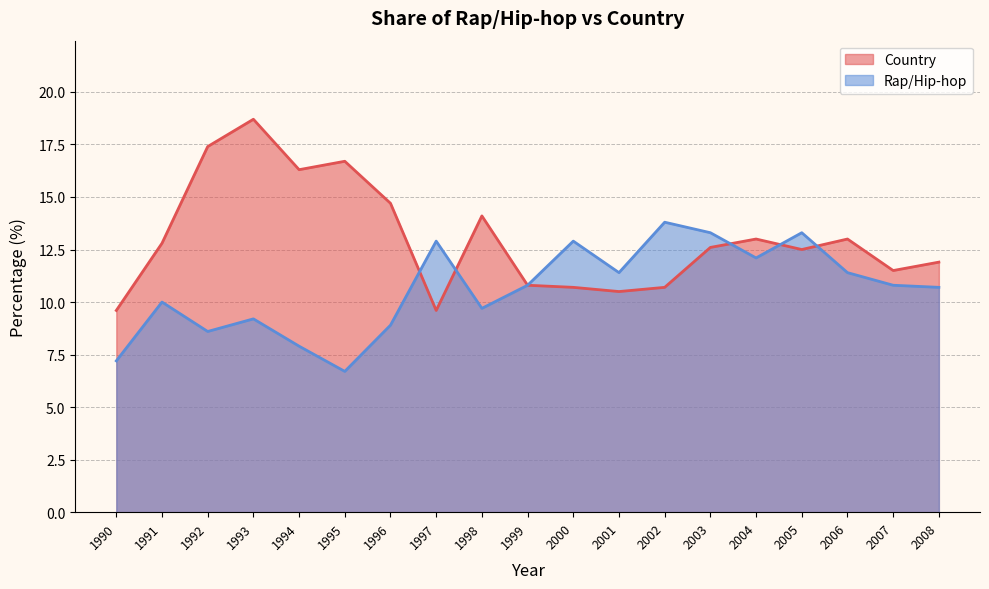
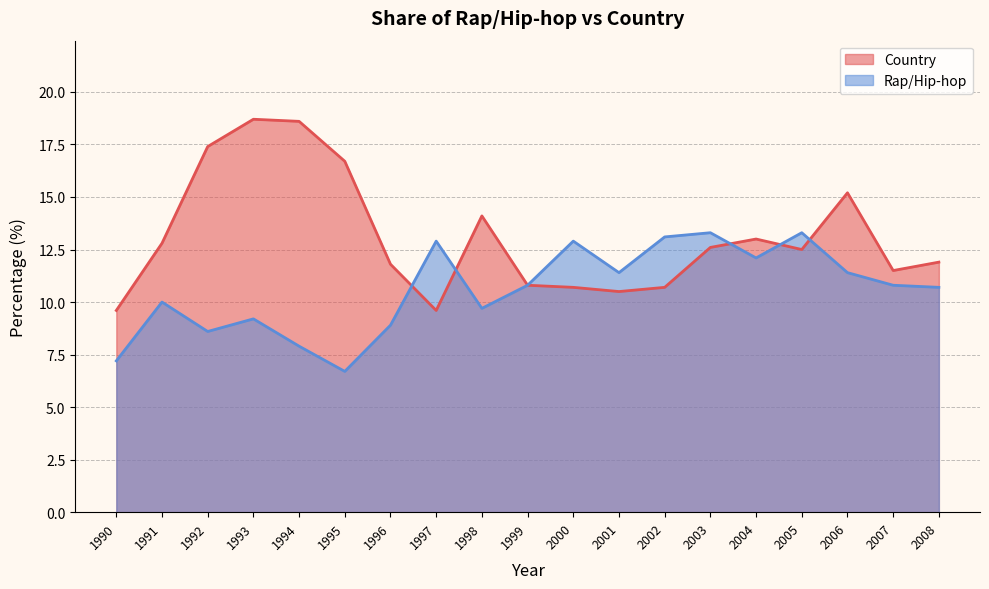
Country, 1994: 16.3 -> 18.6
Country, 1996: 14.7 -> 11.8
Rap/Hip-hop, 2002: 13.8 -> 13.1
Country, 2006: 13.0 -> 15.2
